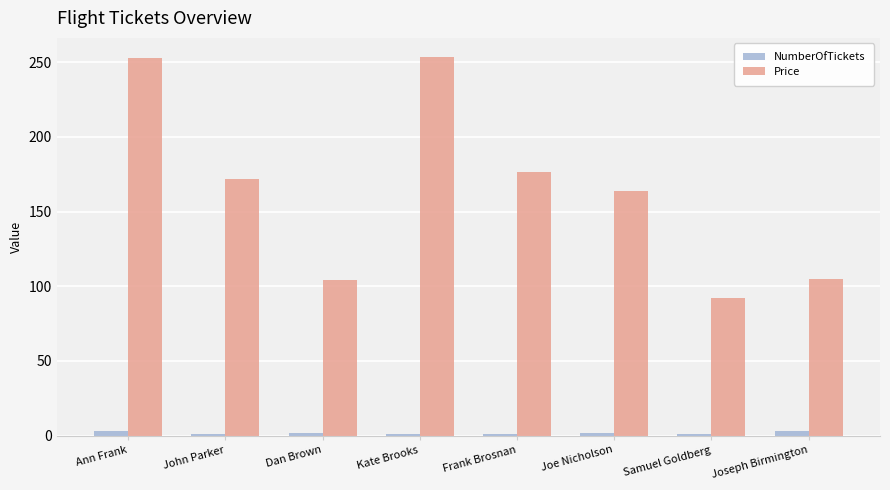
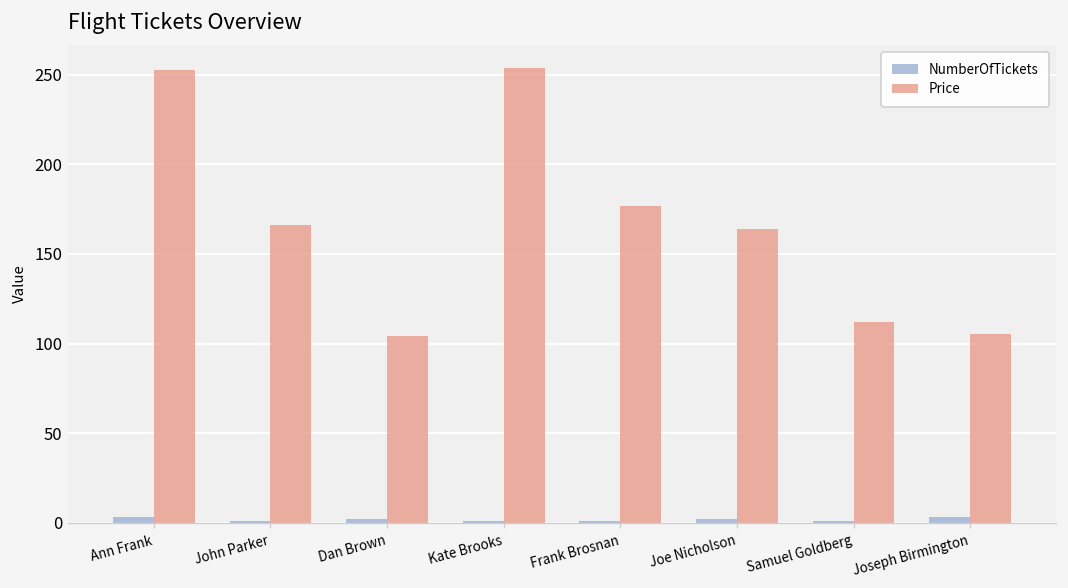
Price, John Parker: 172 -> 166
Price, Samuel Goldberg: 92 -> 112
